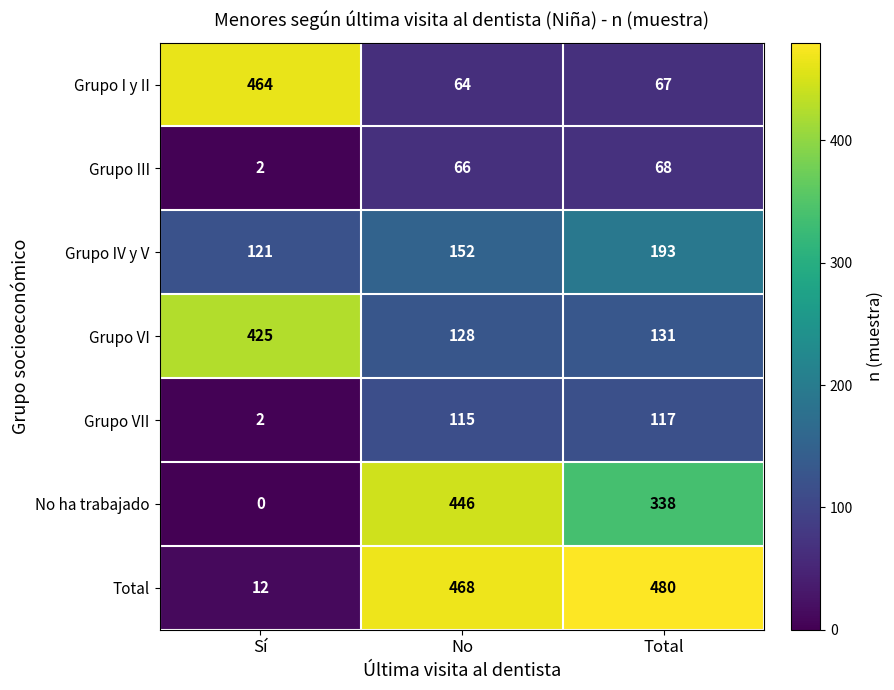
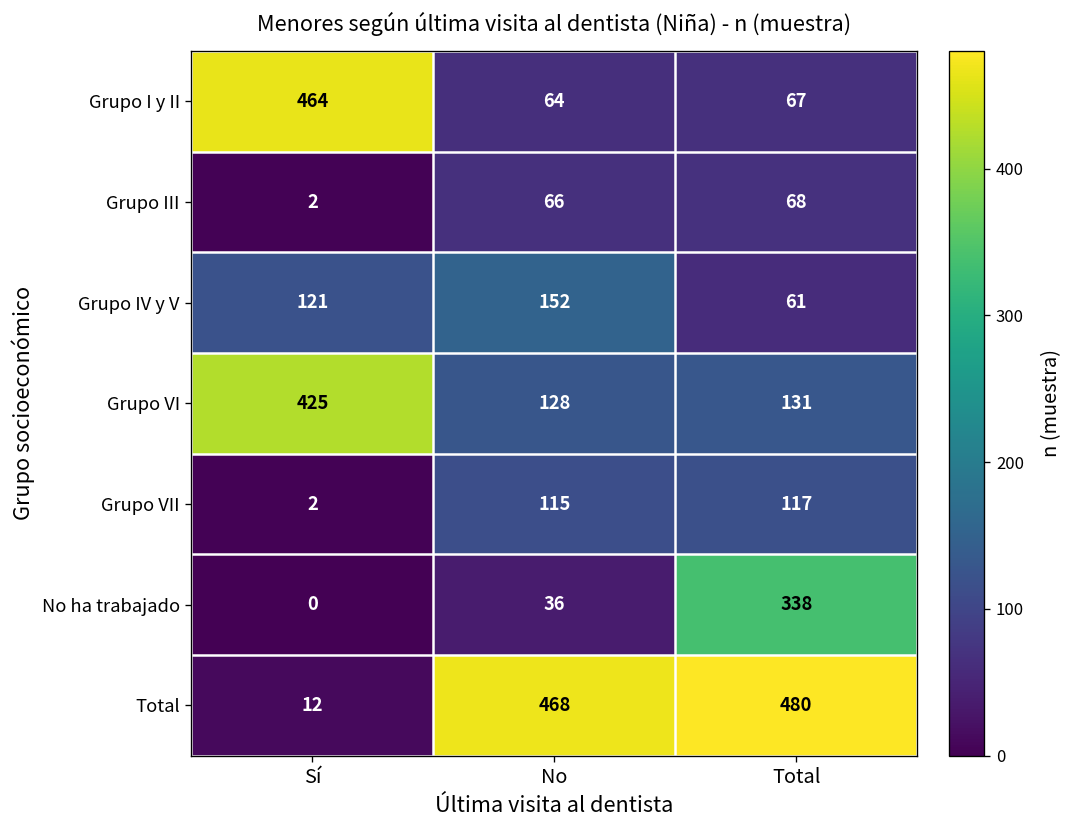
Grupo IV y V, Total: 193 -> 61
No ha trabajado, No: 446 -> 36
